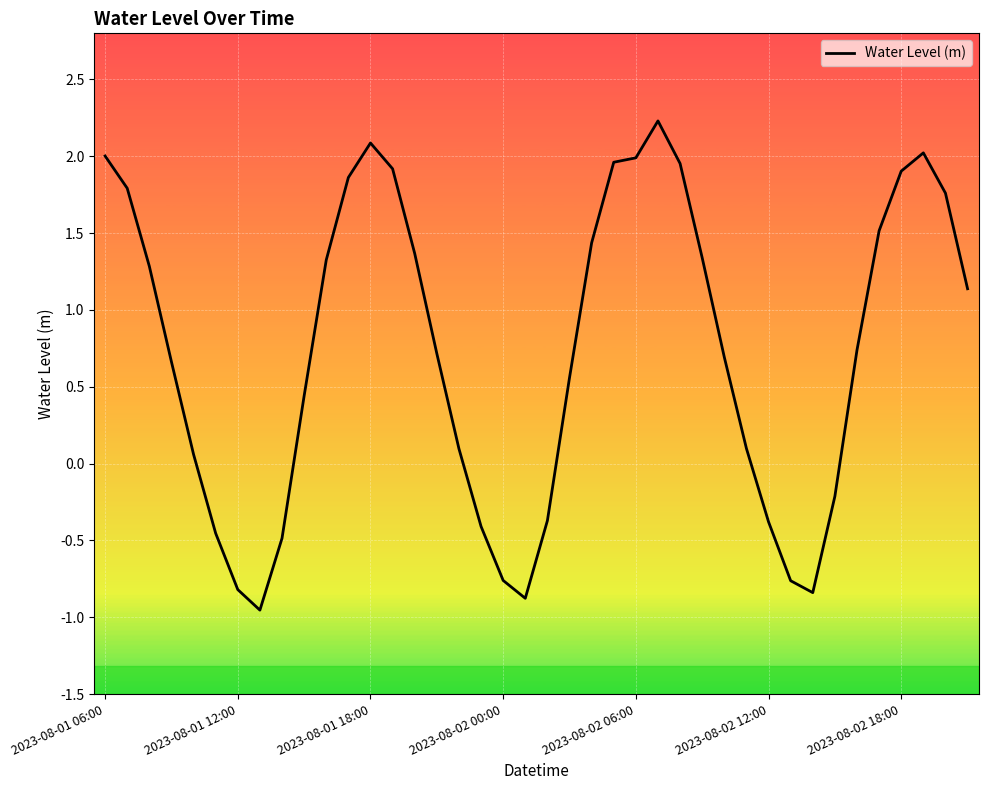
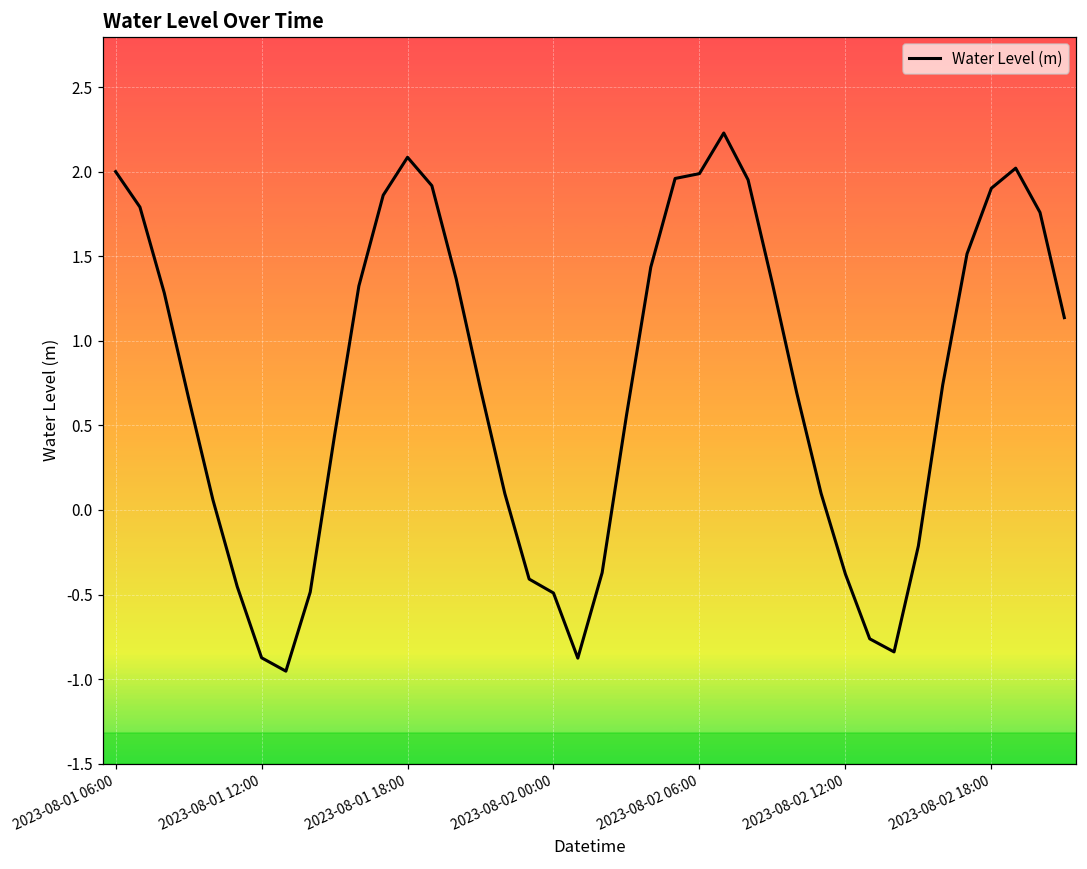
2023-08-01 12:00: -0.82 -> -0.87
2023-08-02 00:00: -0.76 -> -0.49
